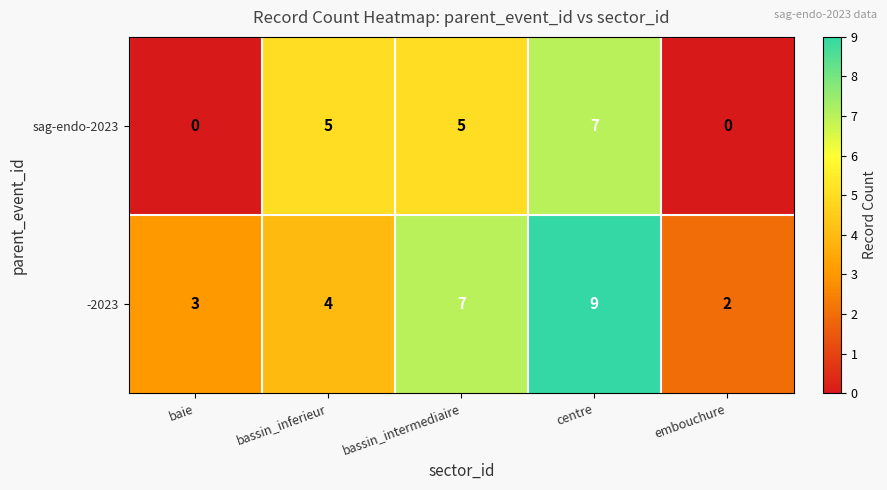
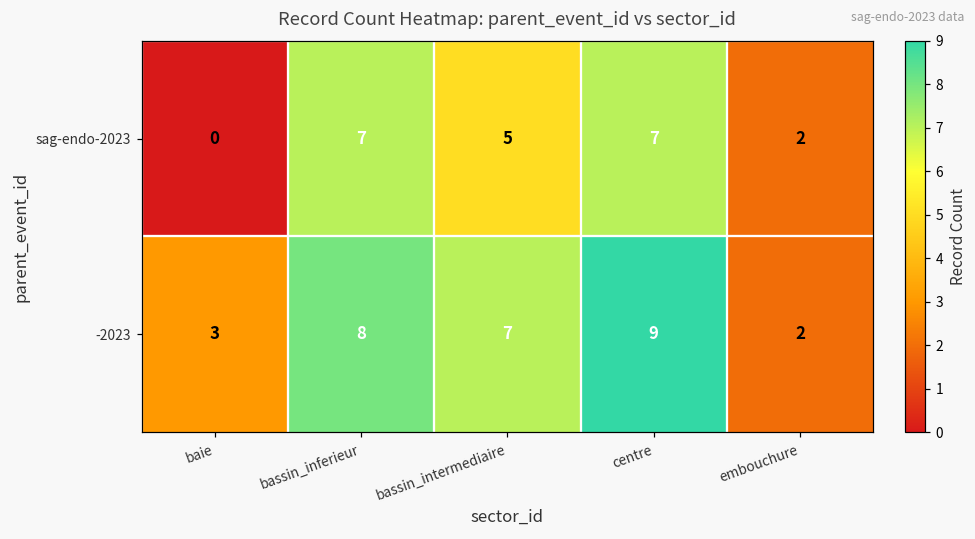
sag-endo-2023, bassin_inferieur: 5 -> 7
sag-endo-2023, embouchure: 0 -> 2
-2023, bassin_inferieur: 4 -> 8
